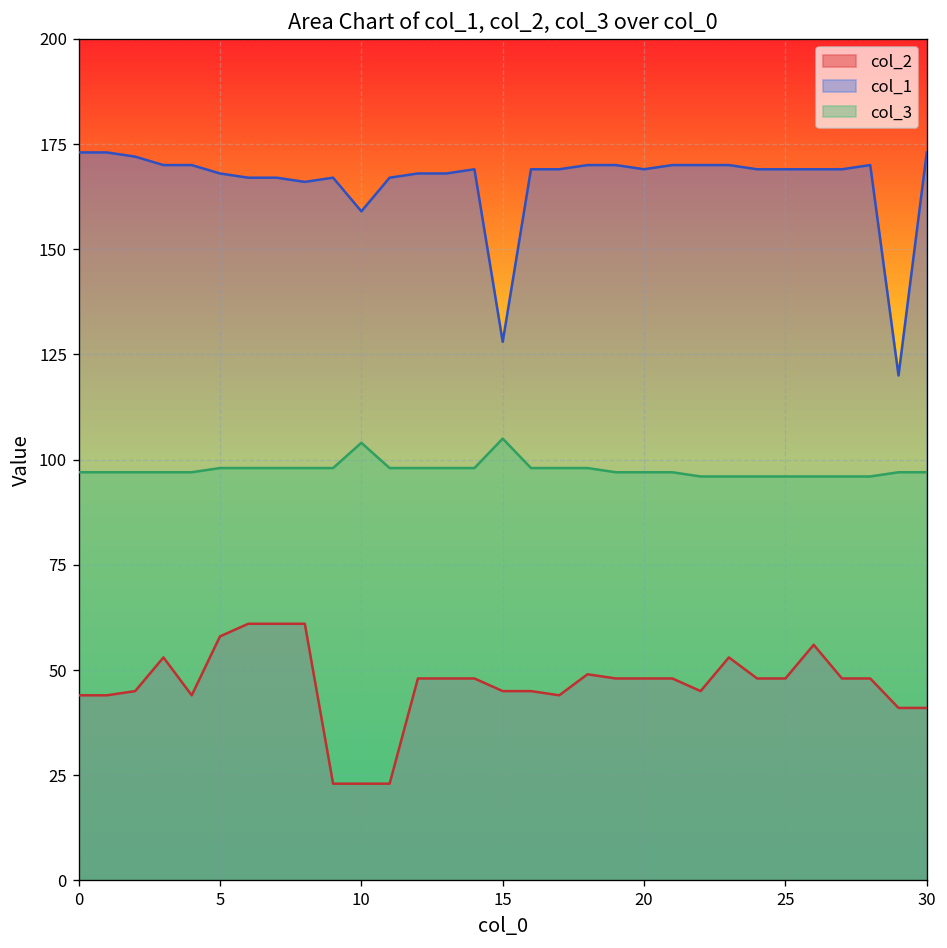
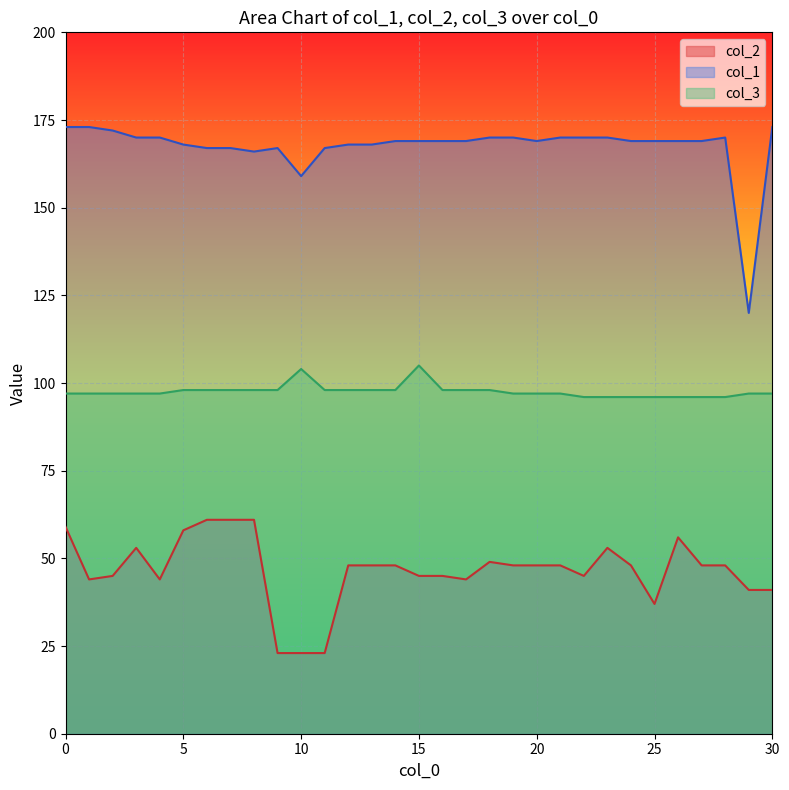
col_2, 0: 44 -> 59
col_1, 15: 128 -> 169
col_2, 25: 48 -> 37
